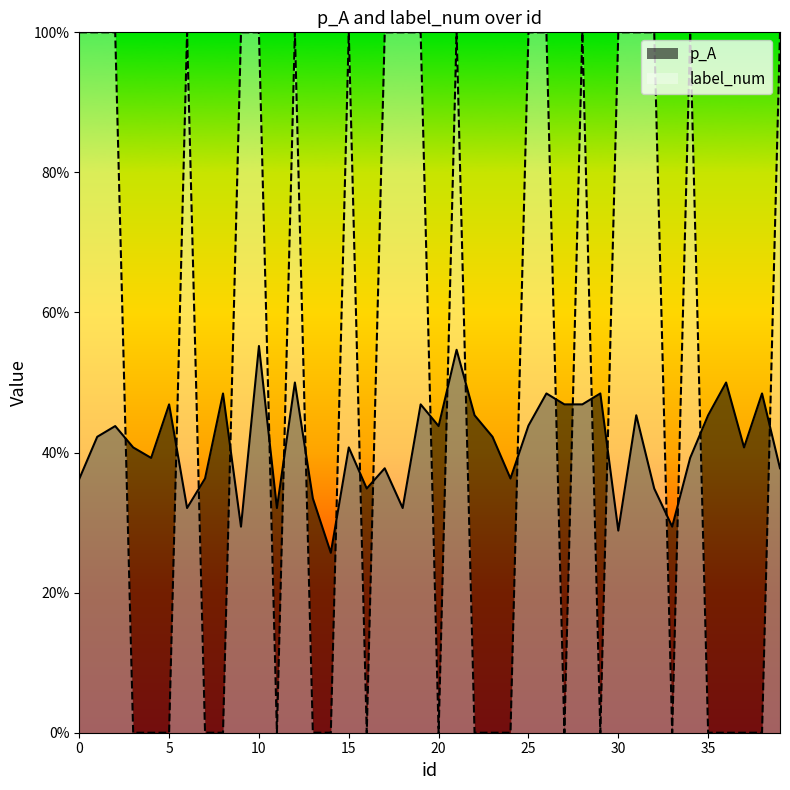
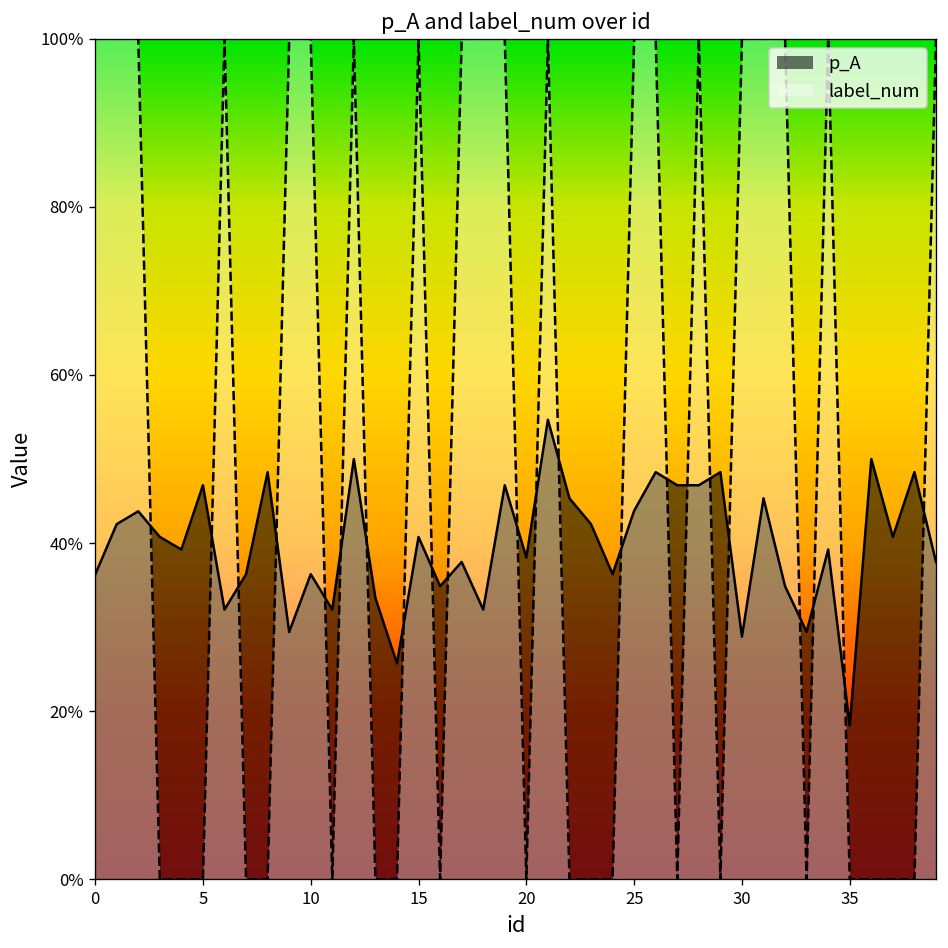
p_A, 10: 55% -> 36%
p_A, 20: 44% -> 38%
p_A, 35: 45% -> 18%
